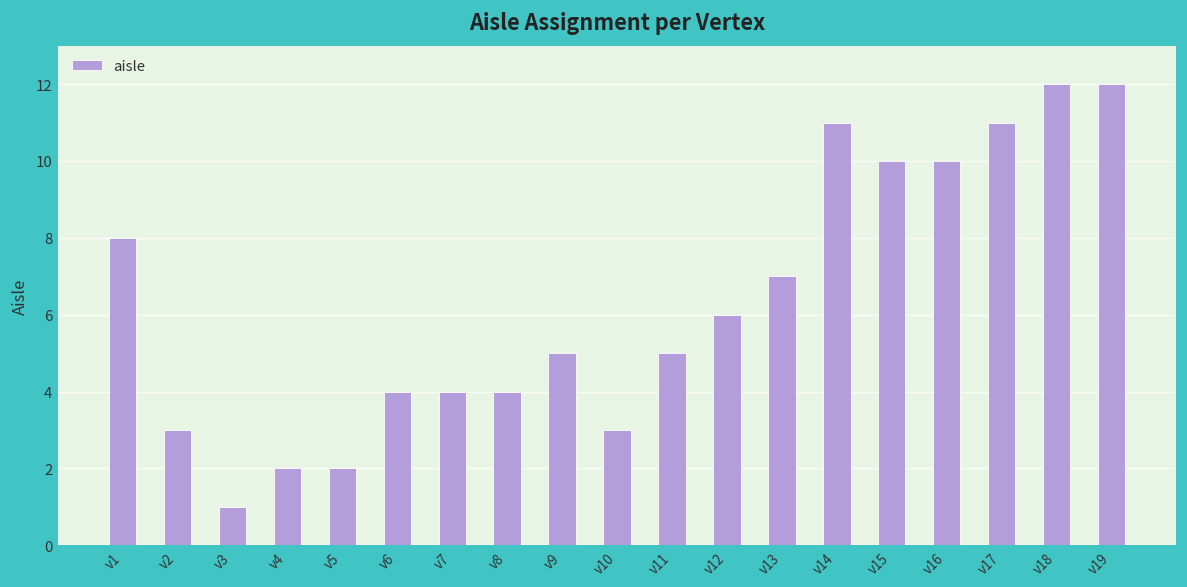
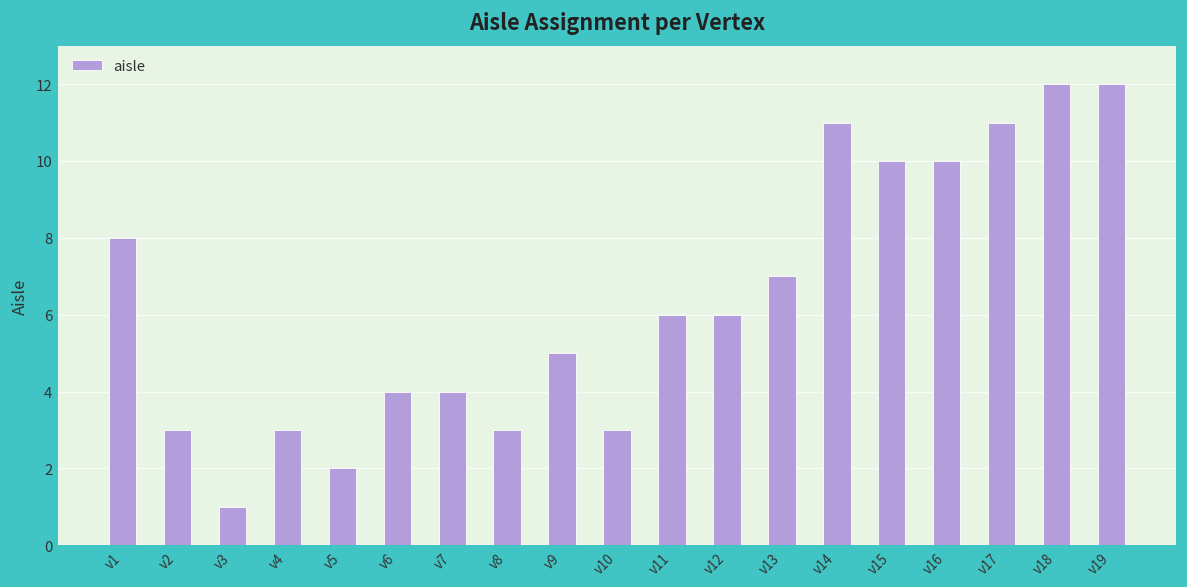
v4: 2 -> 3
v8: 4 -> 3
v11: 5 -> 6
